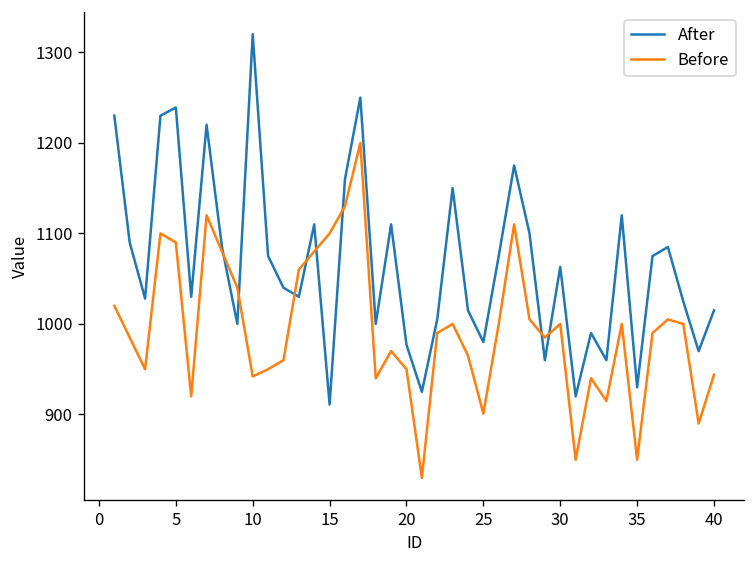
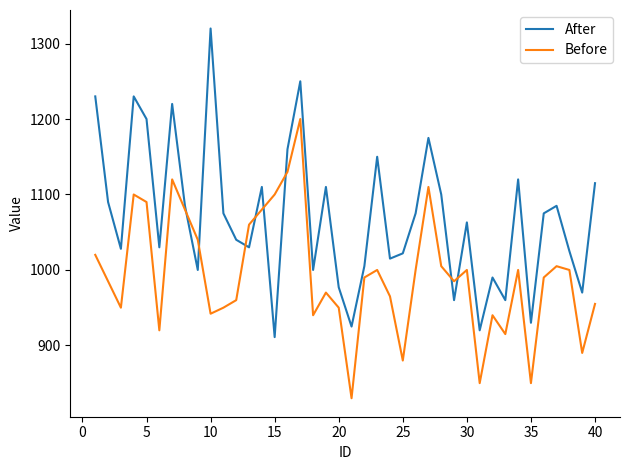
After, 5: 1240 -> 1200
After, 25: 980 -> 1020
Before, 25: 900 -> 880
After, 40: 1020 -> 1120
Before, 40: 940 -> 960
